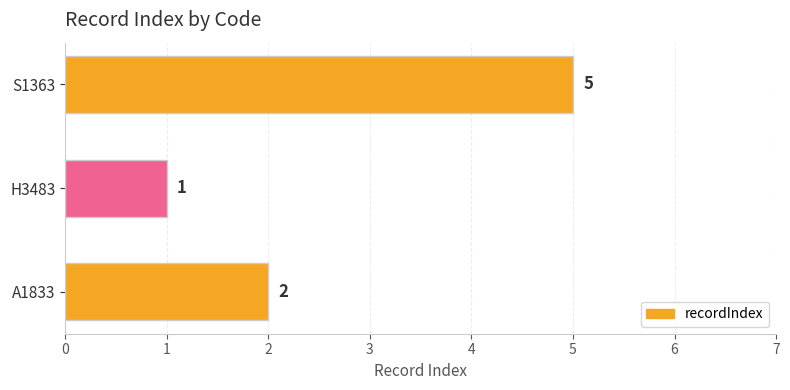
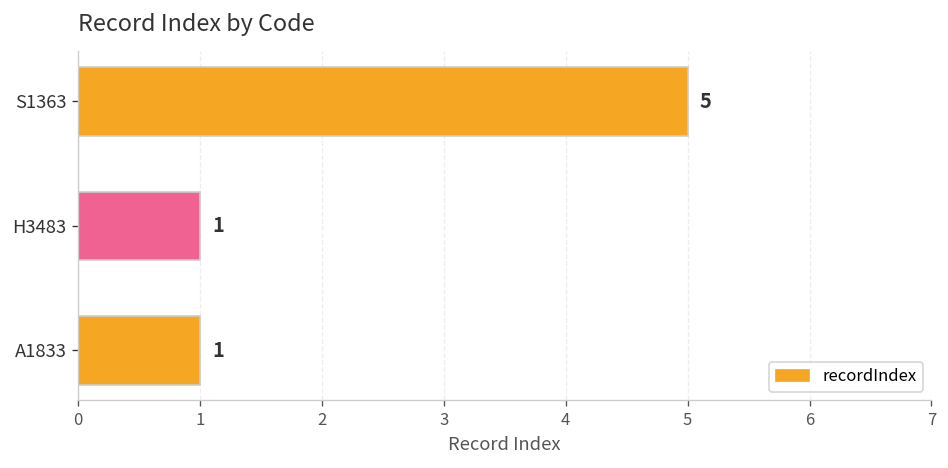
A1833: 2 -> 1
